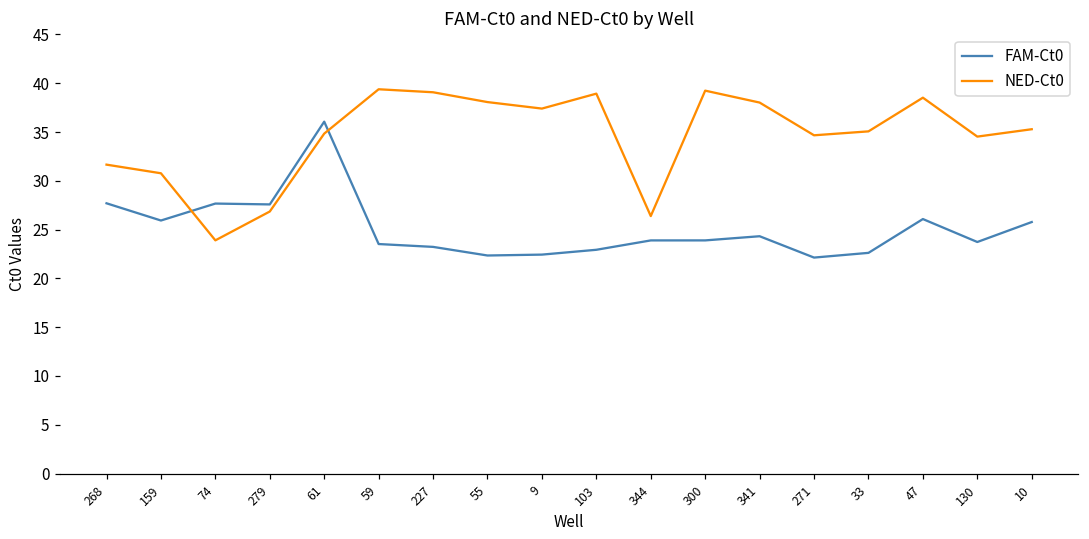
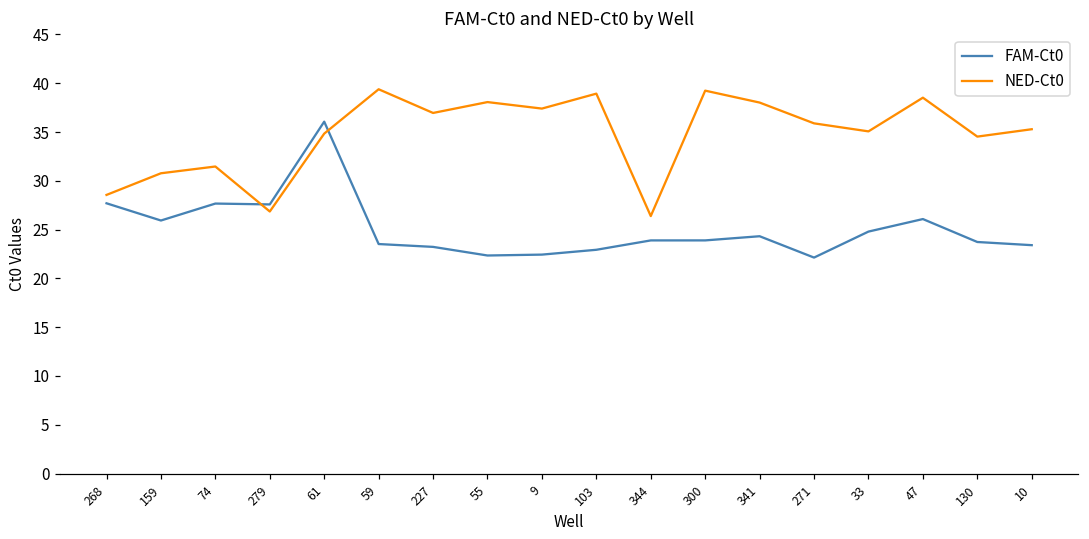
NED-Ct0, 268: 32 -> 29
NED-Ct0, 74: 24 -> 31
NED-Ct0, 227: 39 -> 37
NED-Ct0, 271: 35 -> 36
FAM-Ct0, 33: 23 -> 25
FAM-Ct0, 10: 26 -> 23
